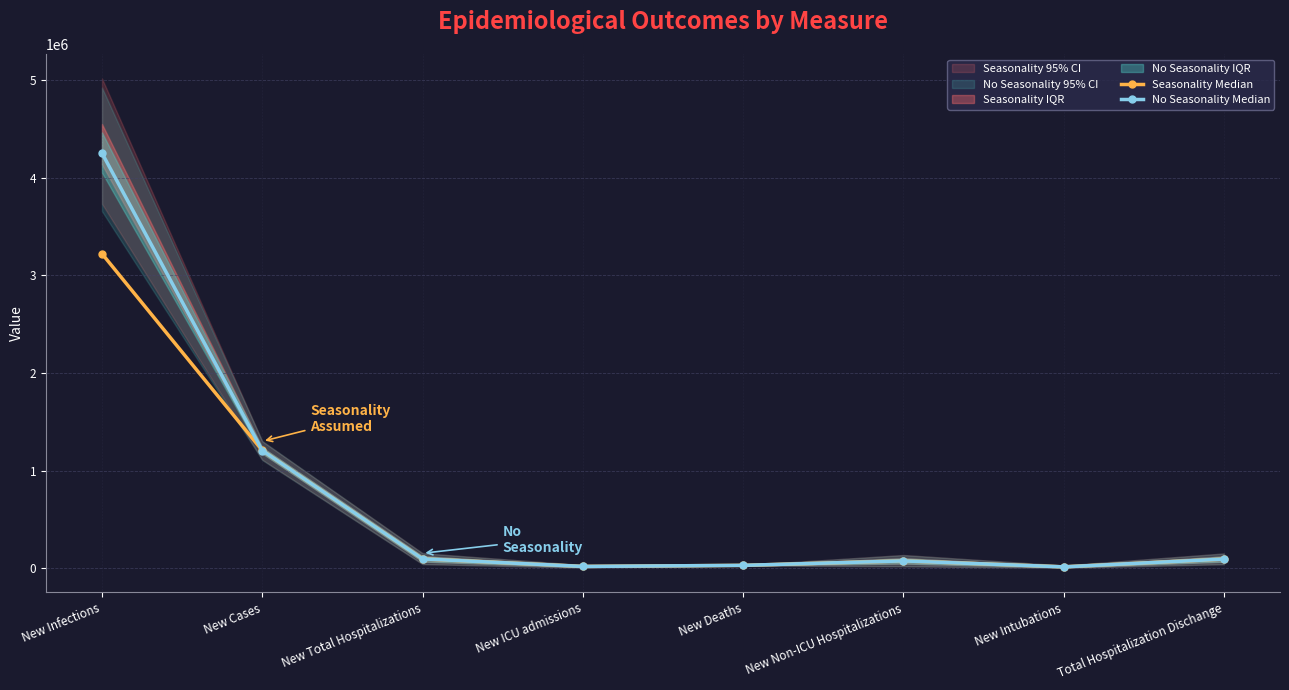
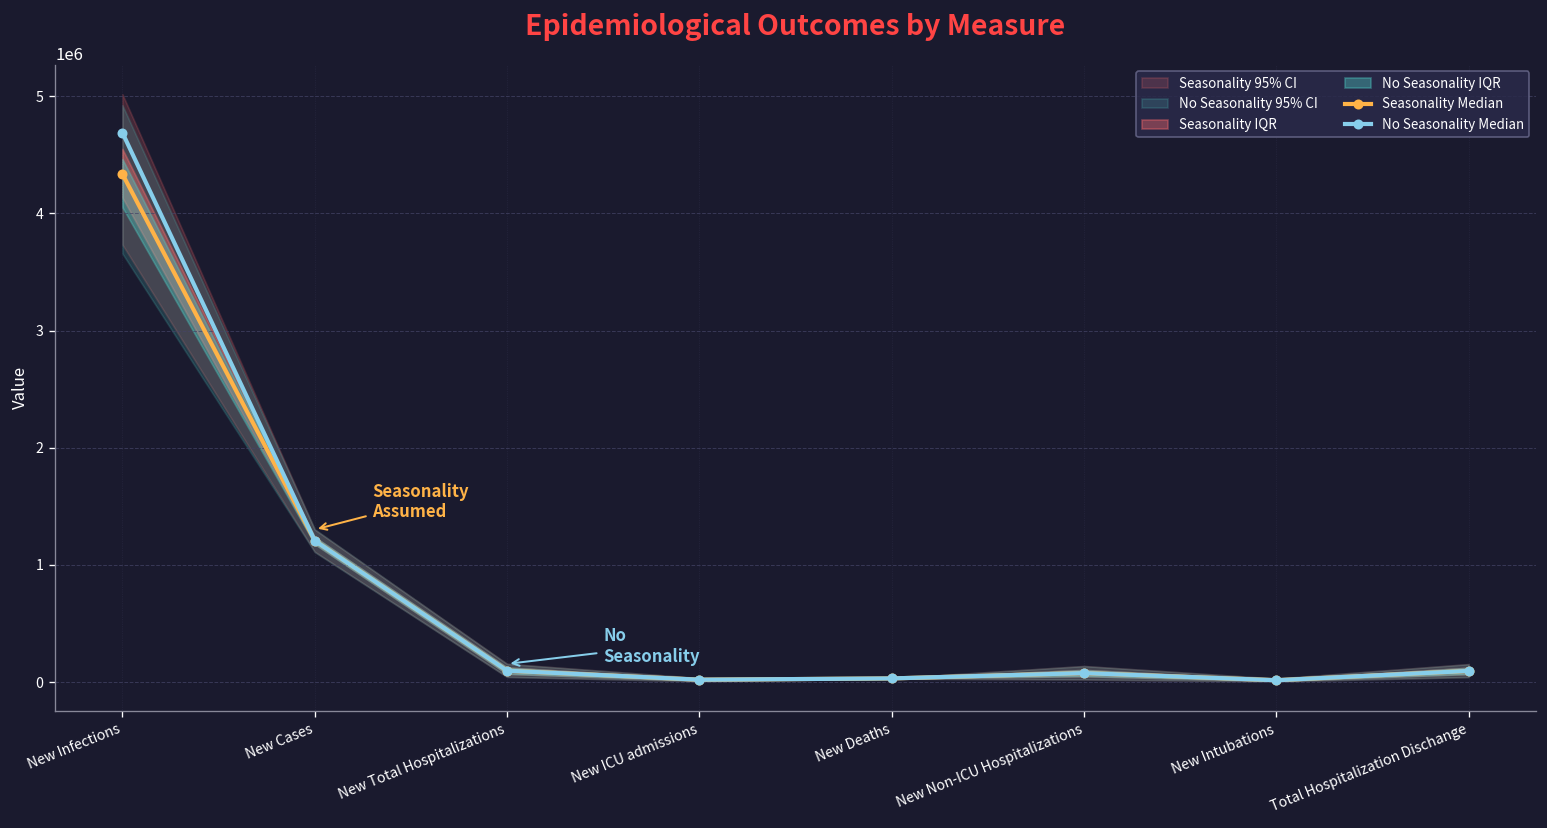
Seasonality Median, New Infections: 3200000 -> 4300000
No Seasonality Median, New Infections: 4300000 -> 4700000
